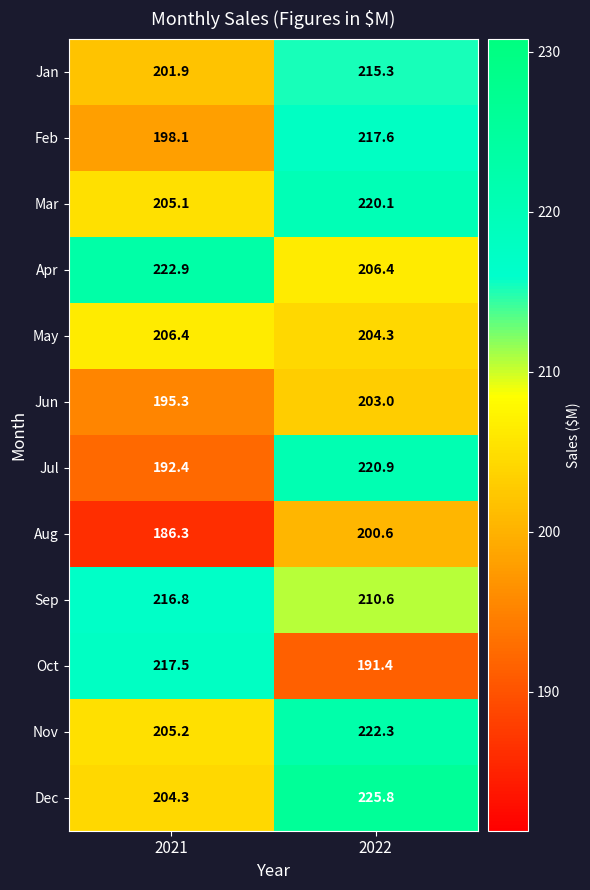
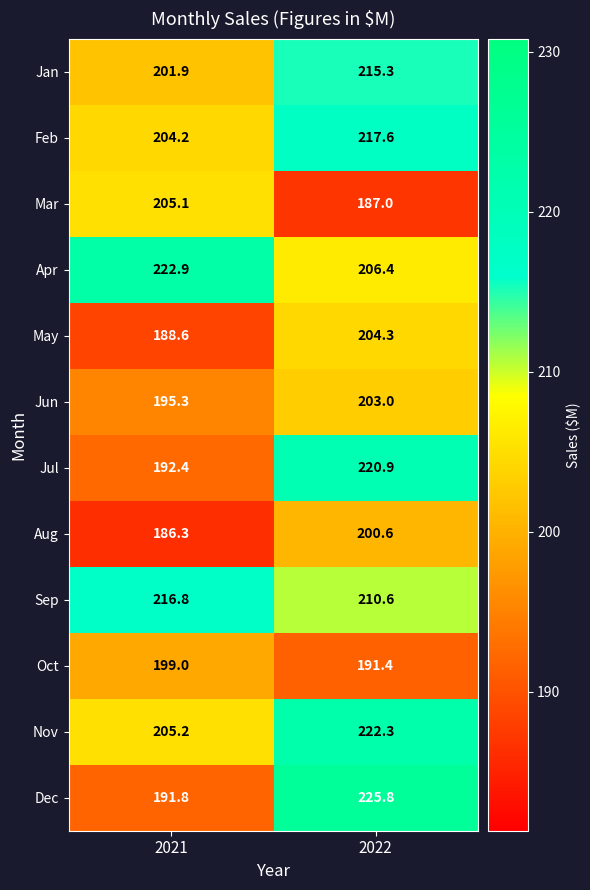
Feb, 2021: 198.1 -> 204.2
Mar, 2022: 220.1 -> 187.0
May, 2021: 206.4 -> 188.6
Oct, 2021: 217.5 -> 199.0
Dec, 2021: 204.3 -> 191.8
